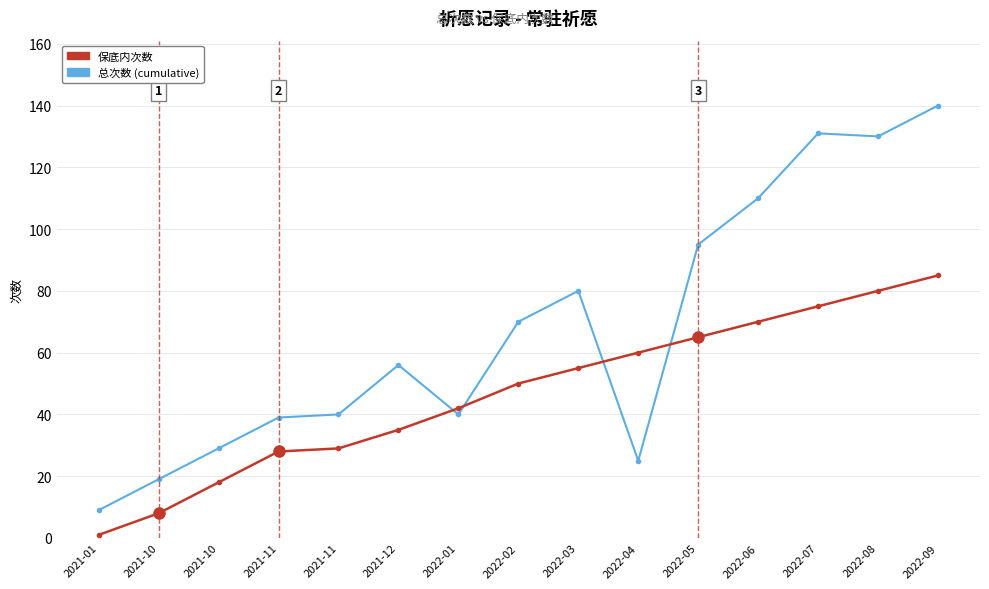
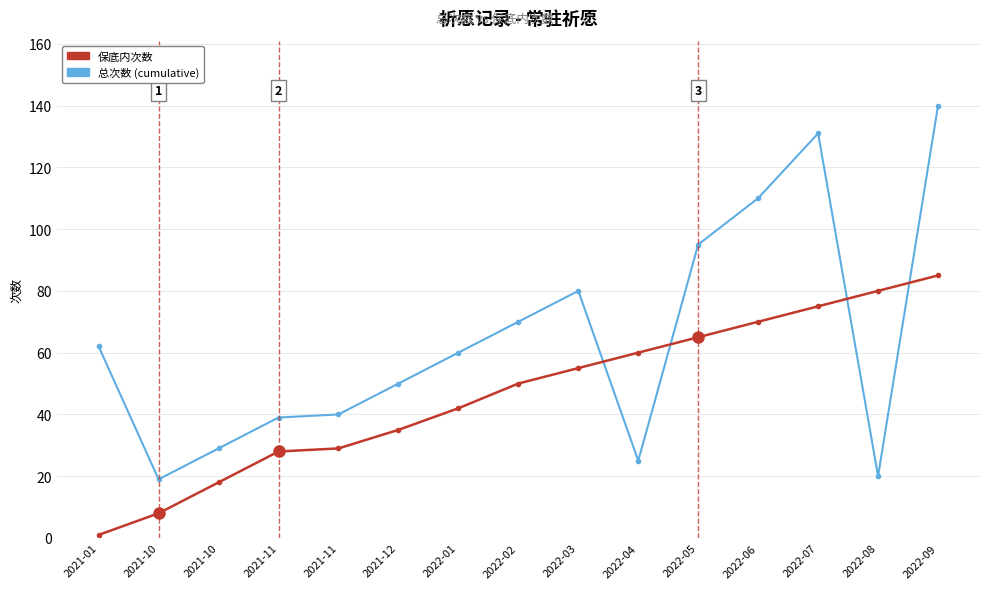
总次数 (cumulative), 2021-01: 9 -> 62
总次数 (cumulative), 2021-12: 56 -> 50
总次数 (cumulative), 2022-01: 40 -> 60
总次数 (cumulative), 2022-08: 130 -> 20
